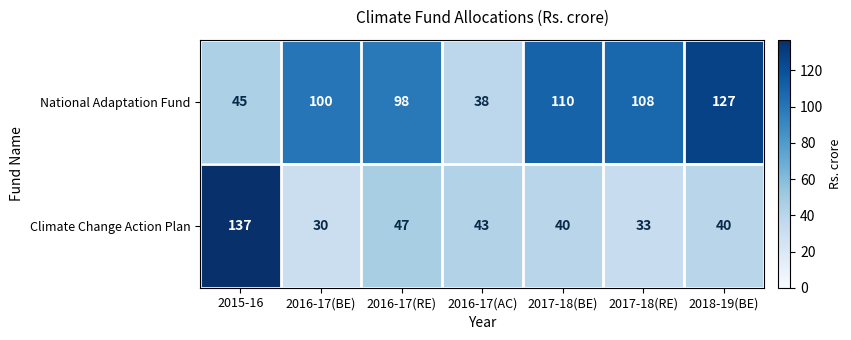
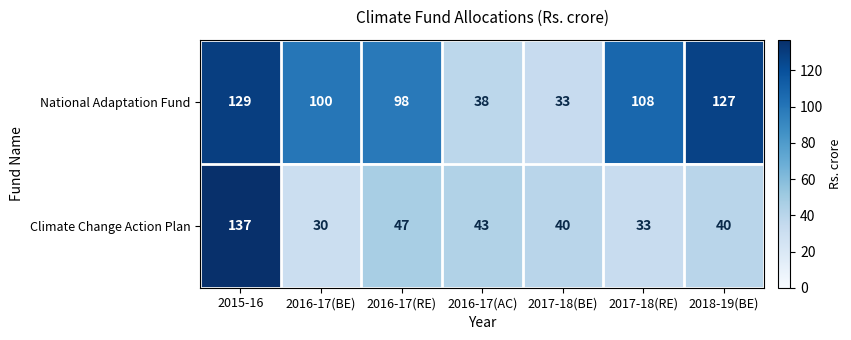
National Adaptation Fund, 2015-16: 45 -> 129
National Adaptation Fund, 2017-18(BE): 110 -> 33
